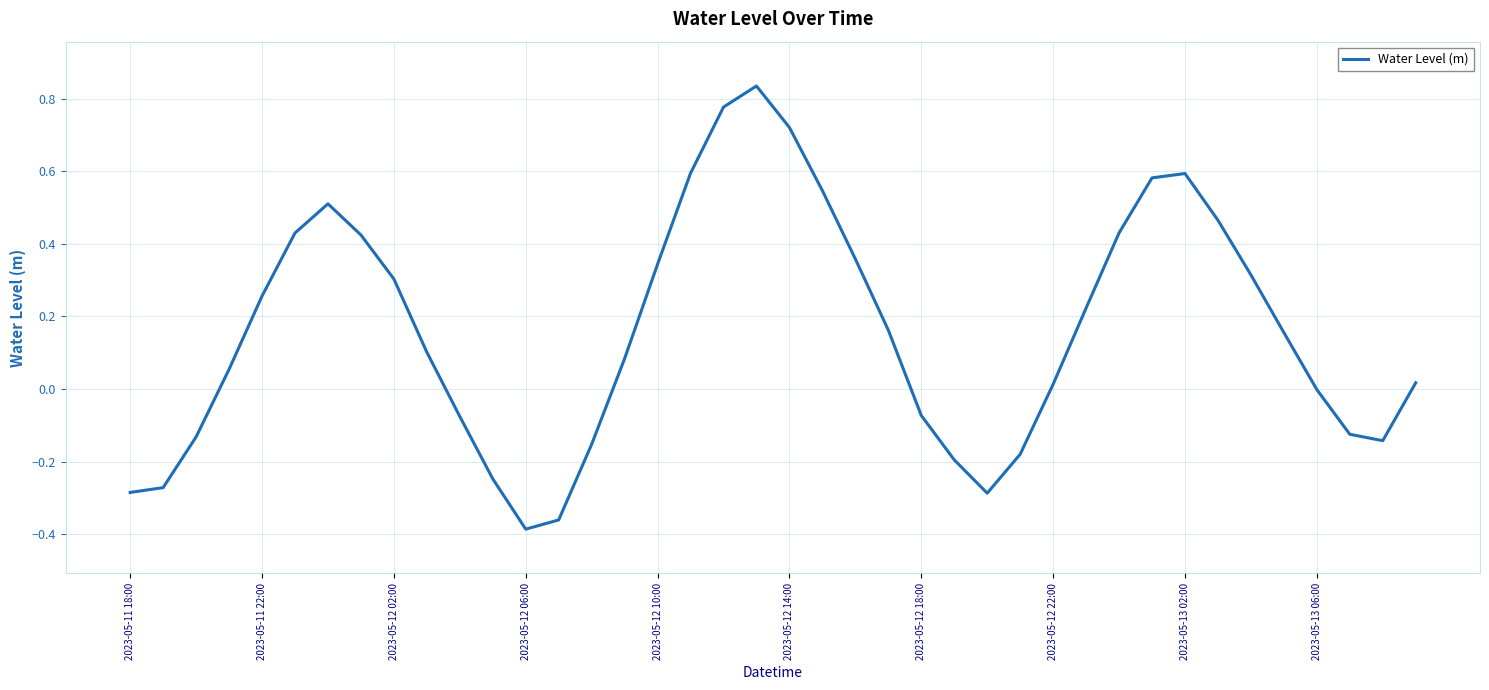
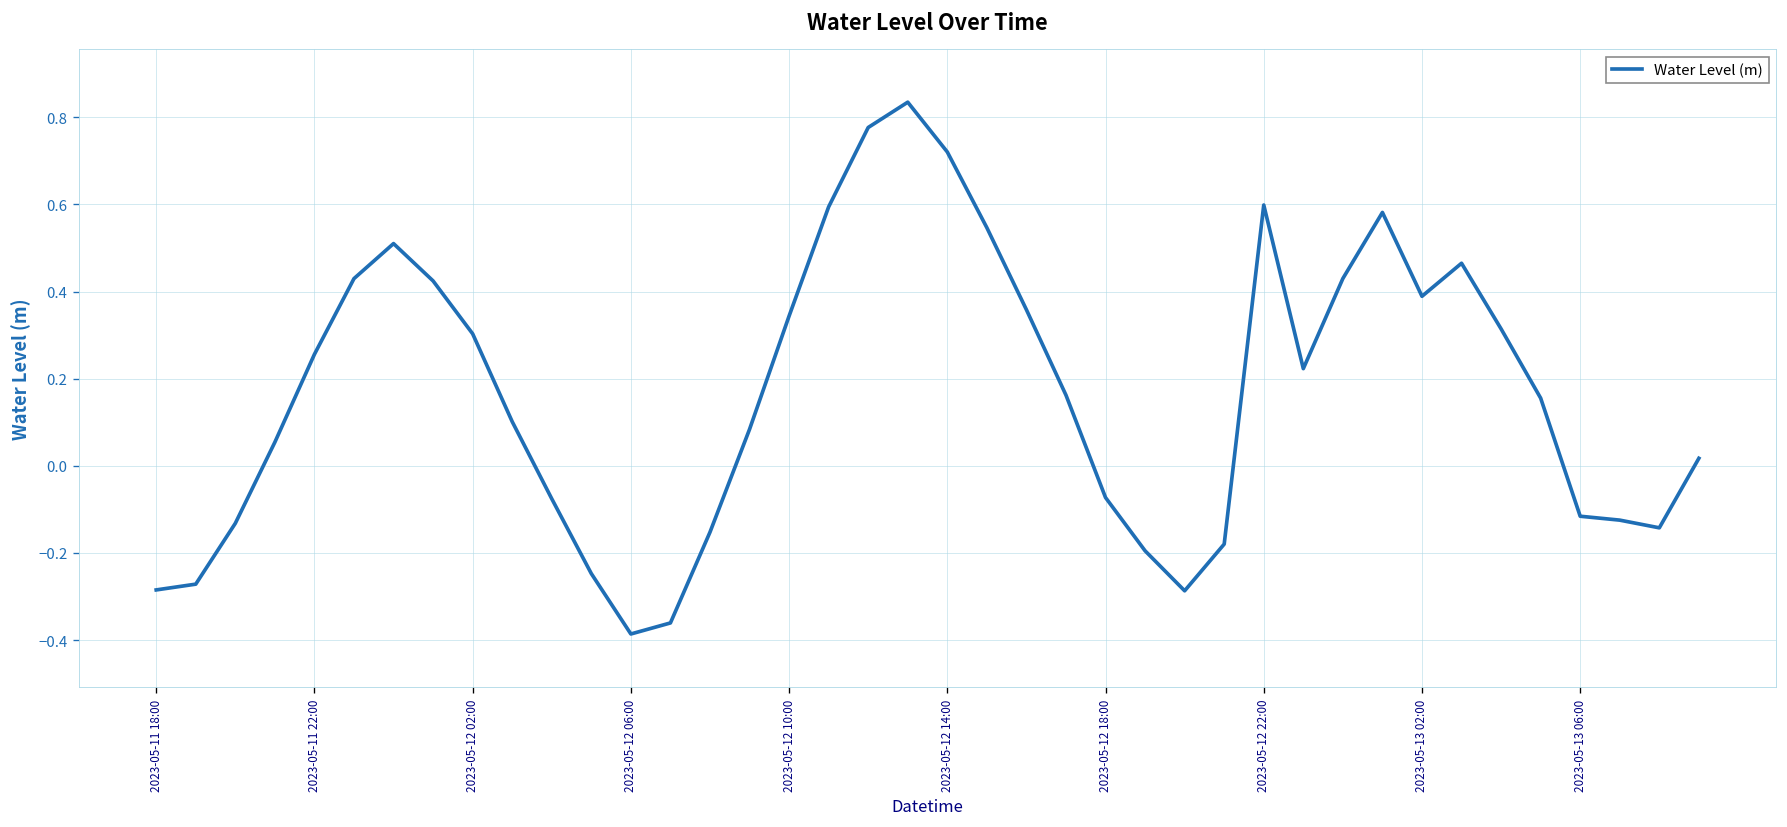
2023-05-12 22:00: 0.01 -> 0.60
2023-05-13 02:00: 0.59 -> 0.39
2023-05-13 06:00: 0.00 -> -0.12
